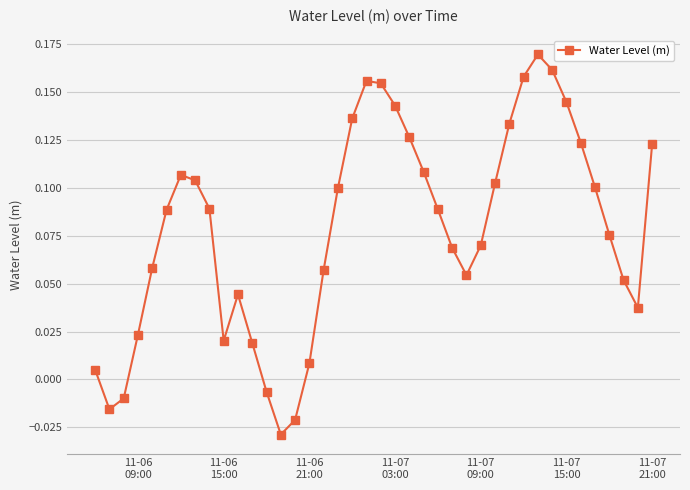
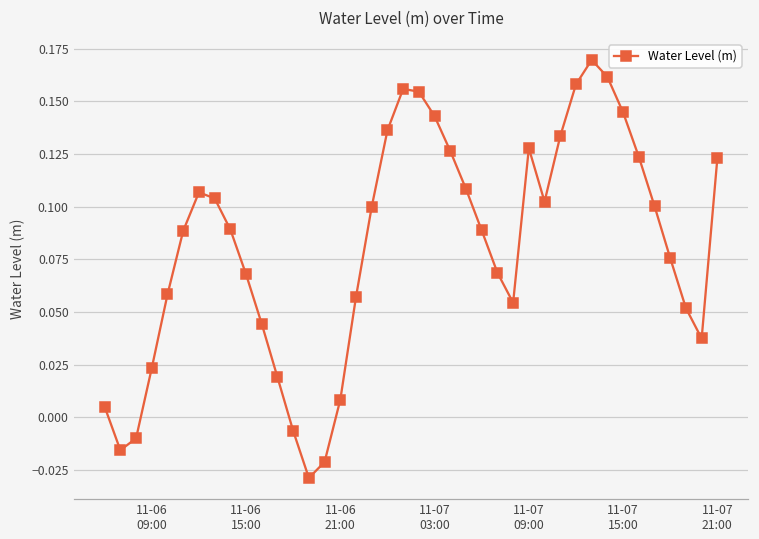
11-06 15:00: 0.020 -> 0.068
11-07 09:00: 0.070 -> 0.128
